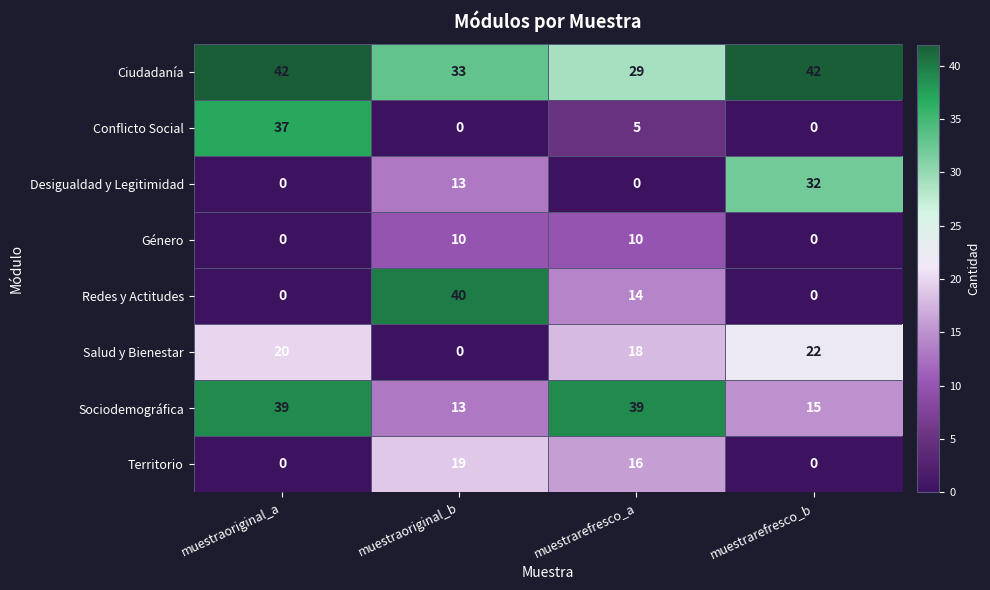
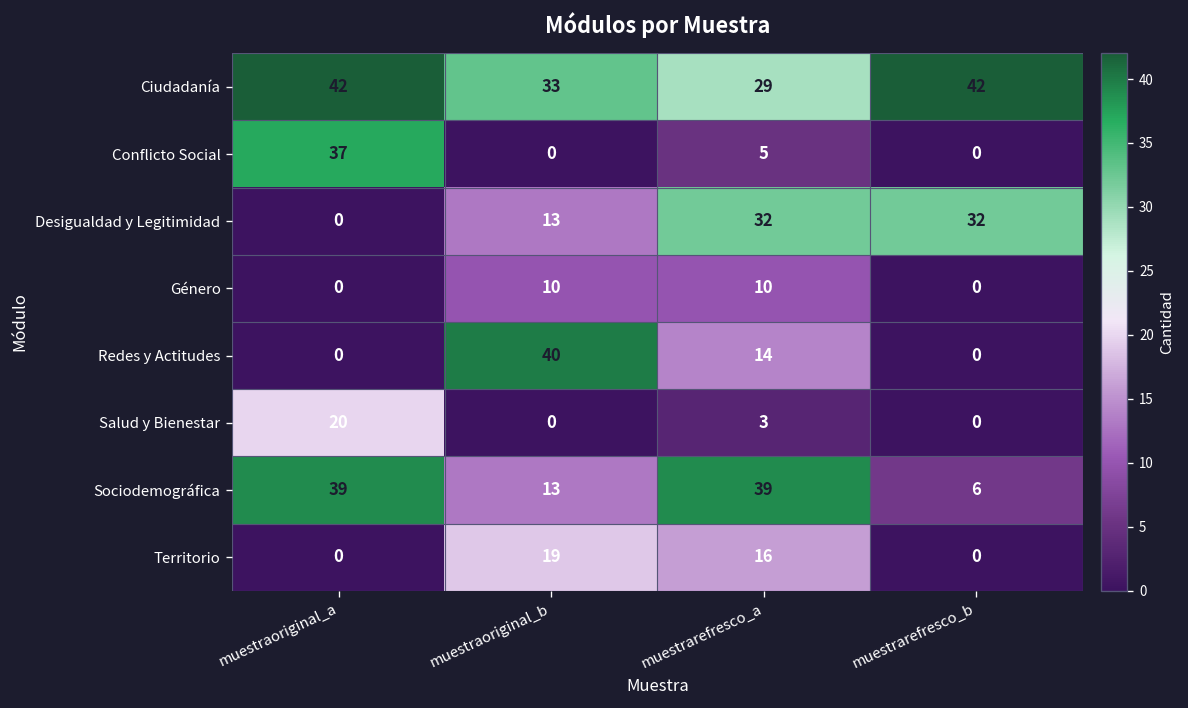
Desigualdad y Legitimidad, muestrarefresco_a: 0 -> 32
Salud y Bienestar, muestrarefresco_a: 18 -> 3
Salud y Bienestar, muestrarefresco_b: 22 -> 0
Sociodemográfica, muestrarefresco_b: 15 -> 6
